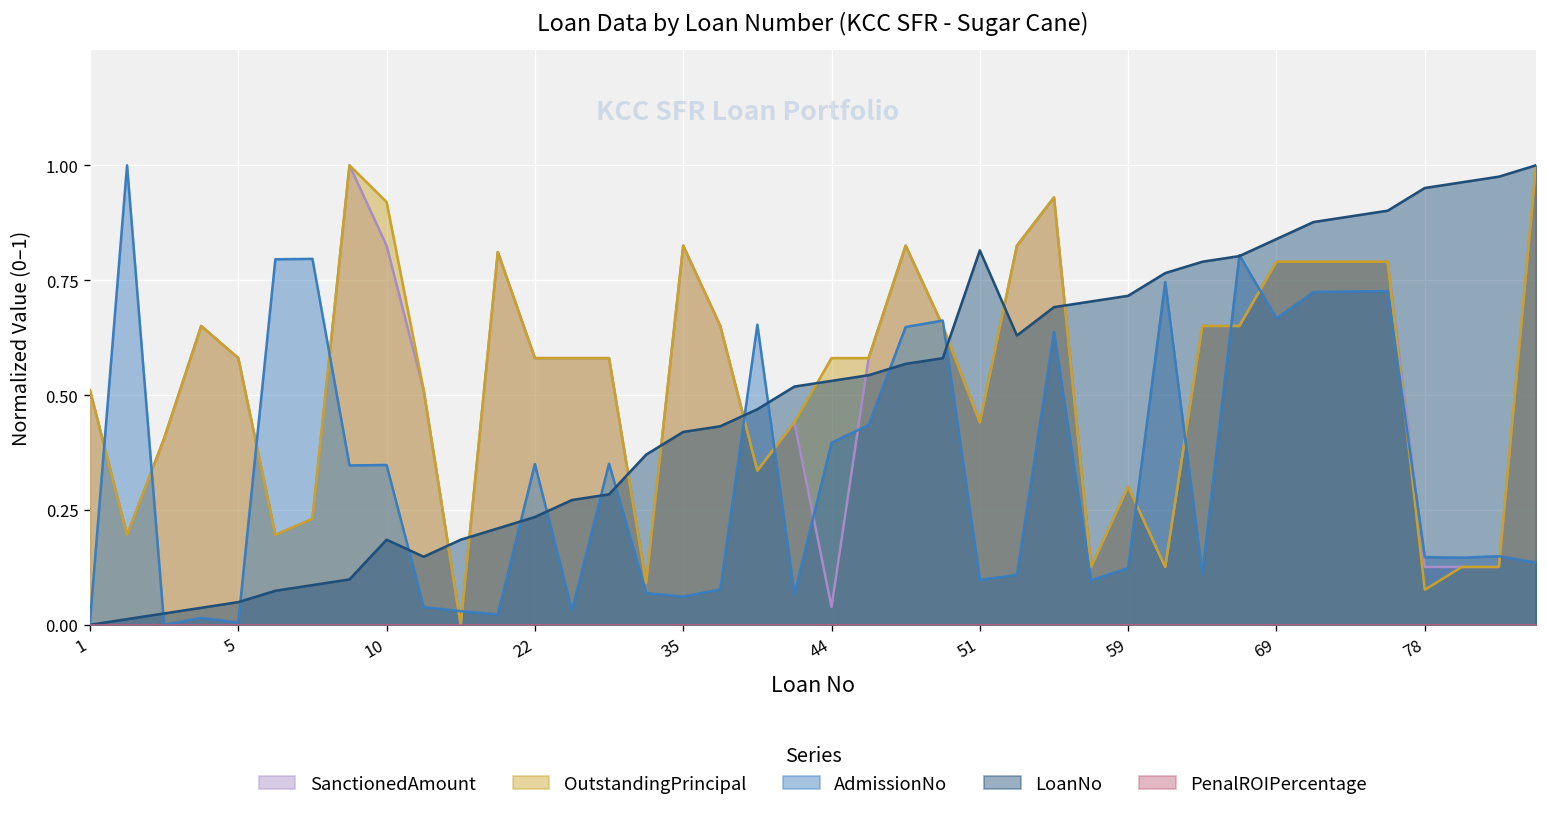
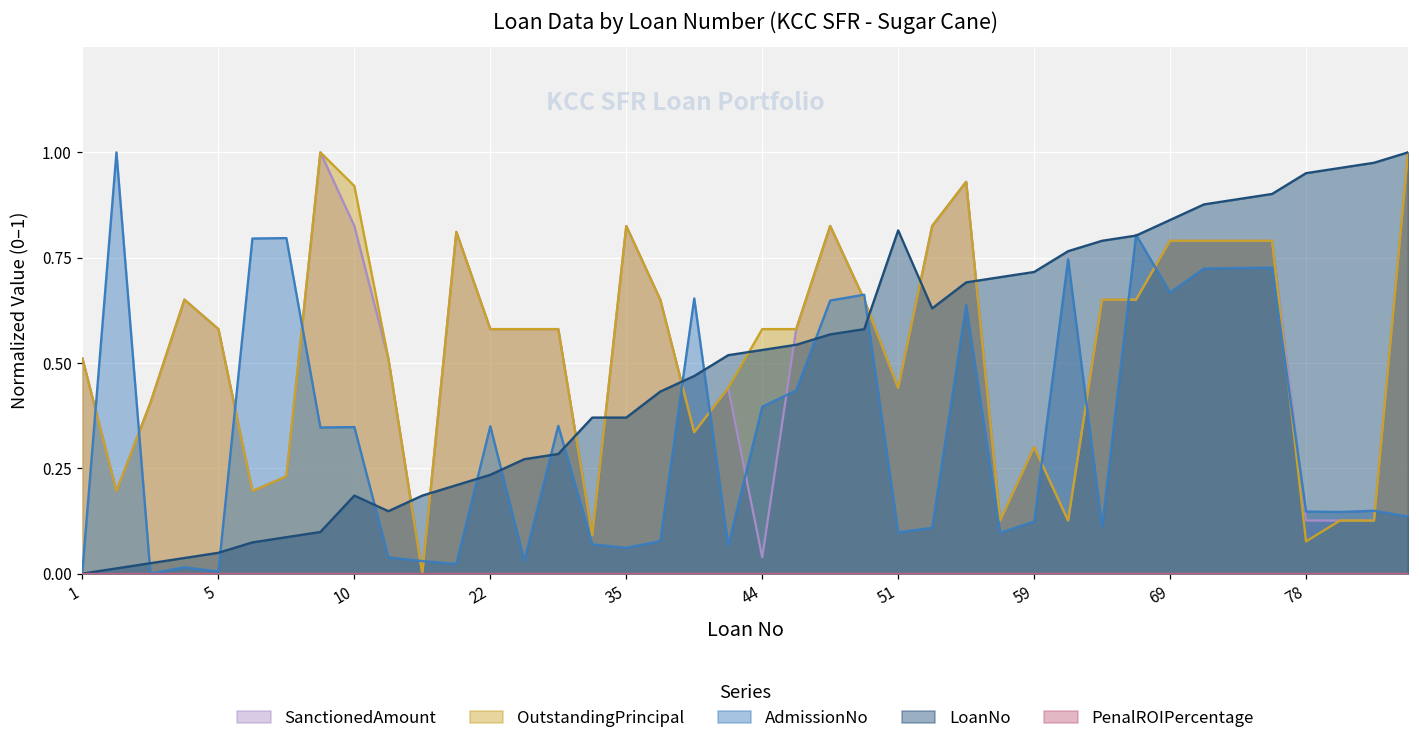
LoanNo, 35: 0.42 -> 0.37
